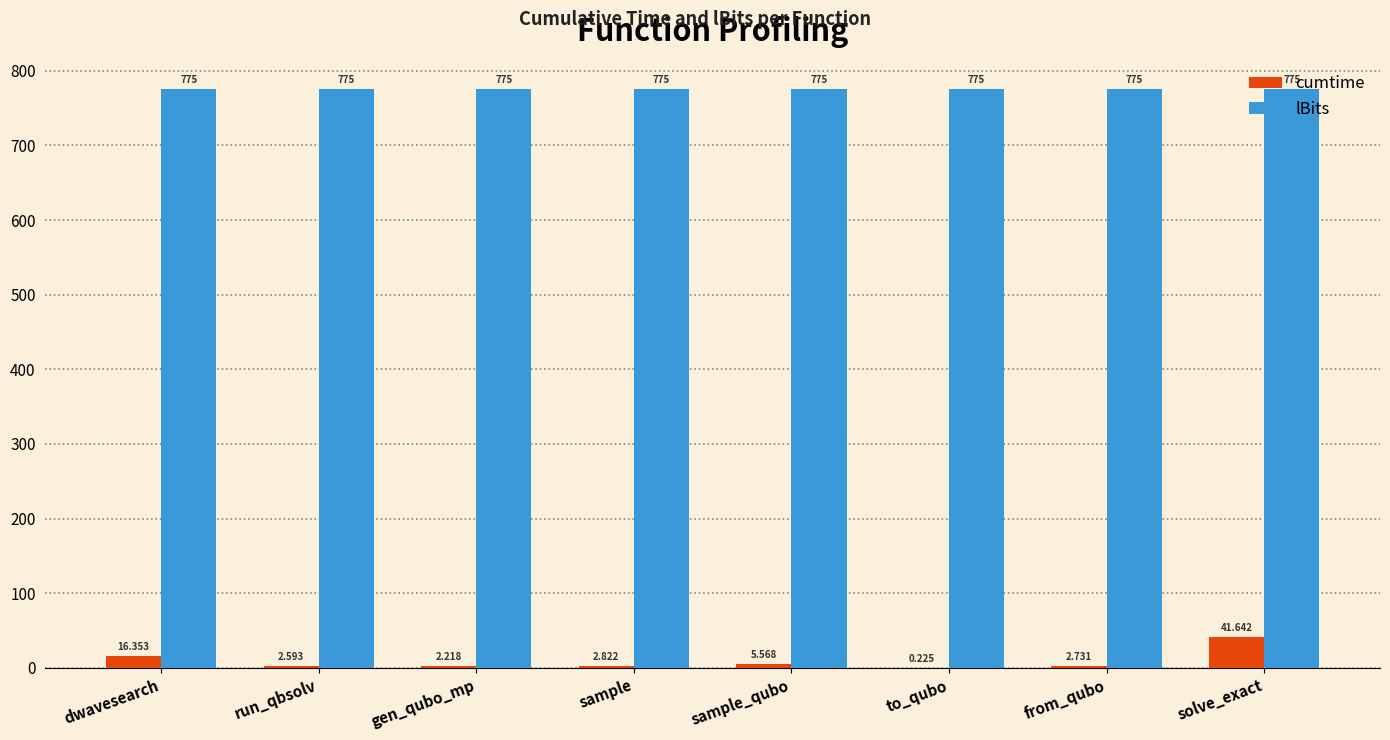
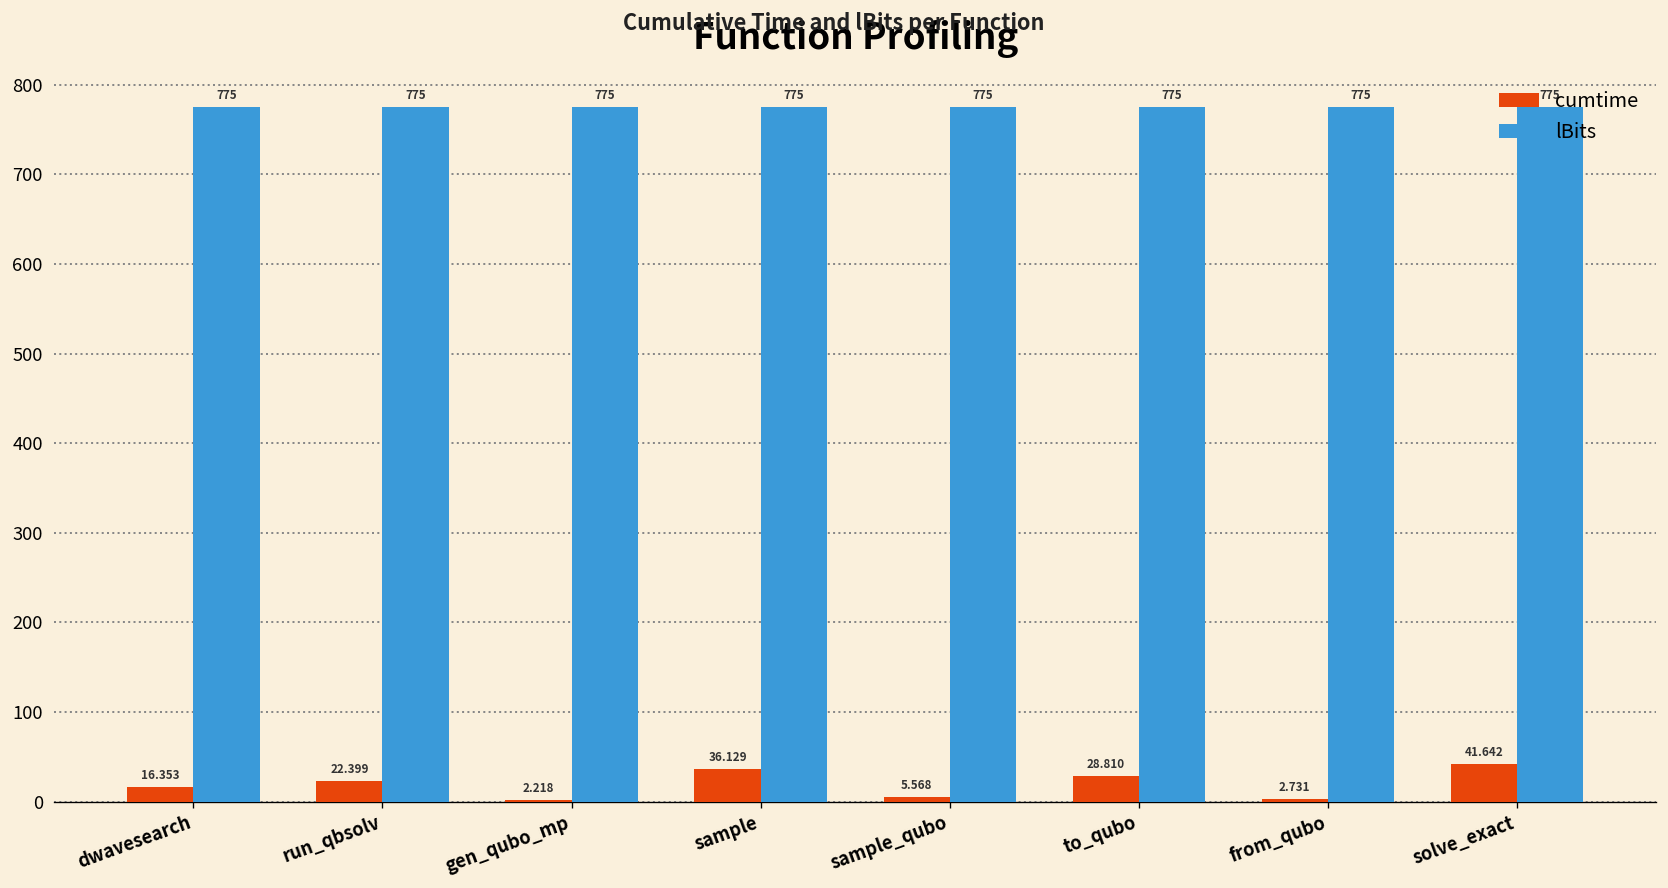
cumtime, run_qbsolv: 2.593 -> 22.399
cumtime, sample: 2.822 -> 36.129
cumtime, to_qubo: 0.225 -> 28.810
